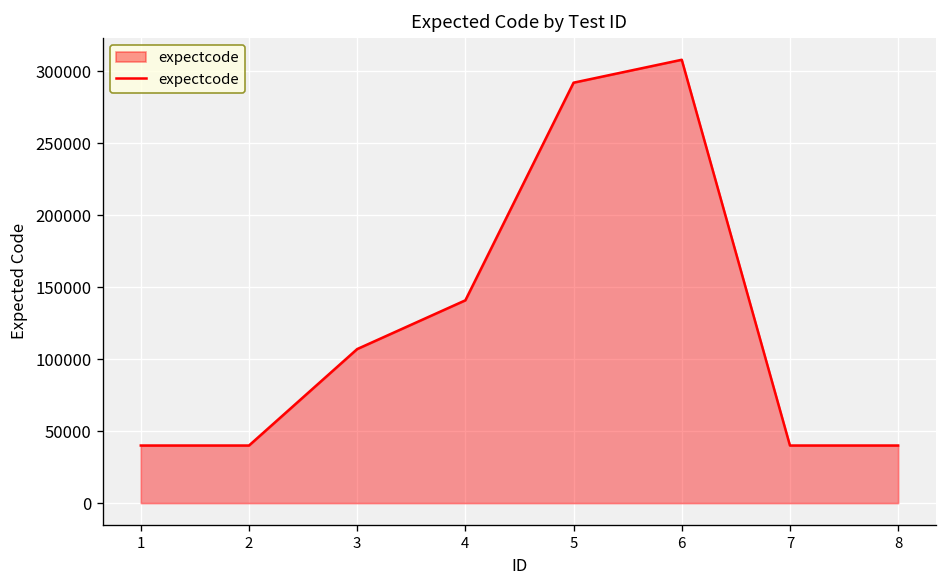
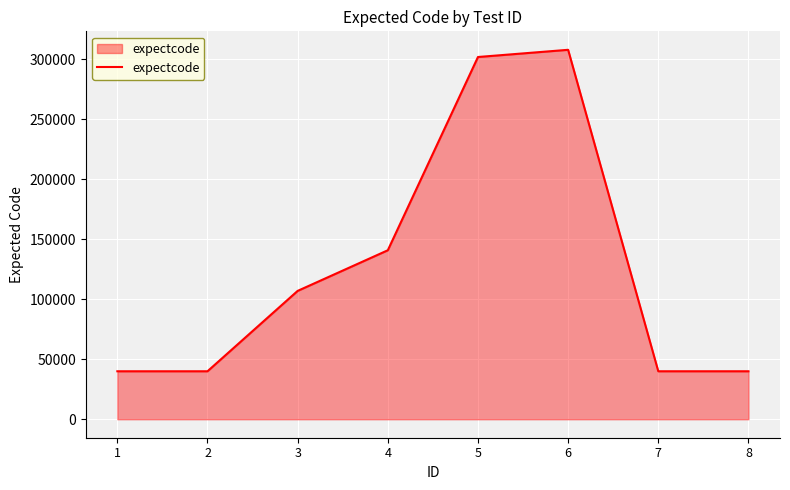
5: 292000 -> 302000
